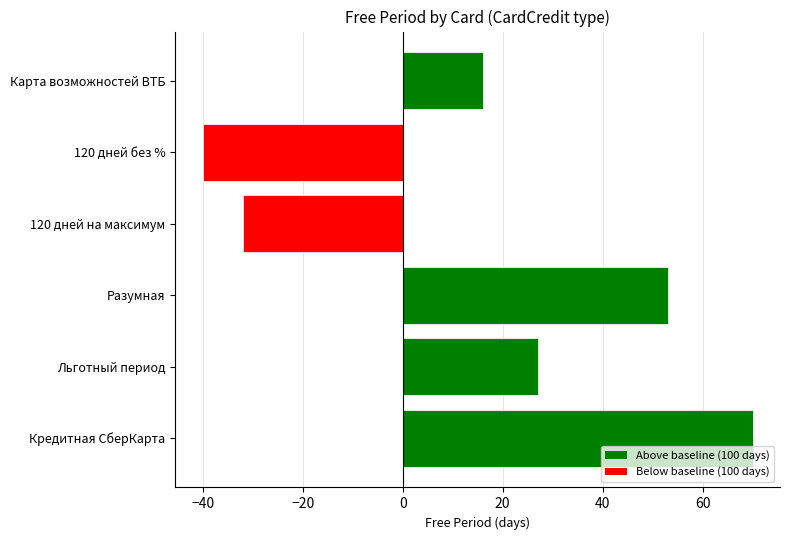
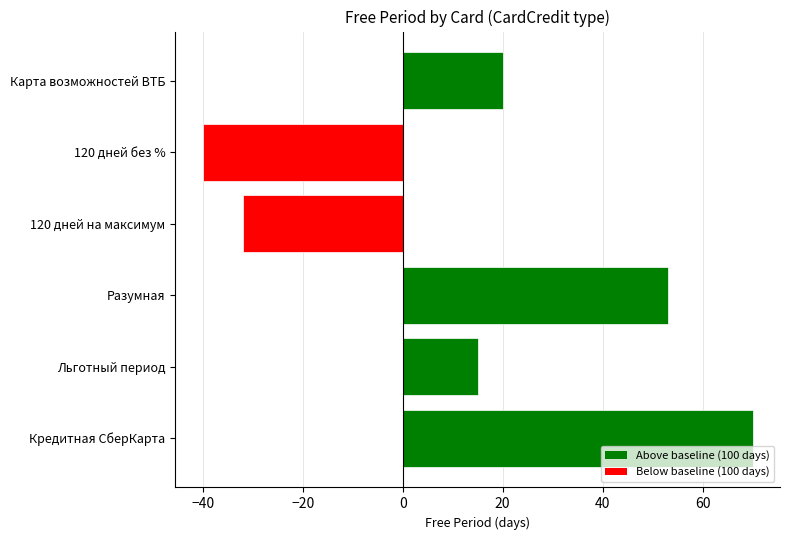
Карта возможностей ВТБ: 16 -> 20
Льготный период: 27 -> 15
